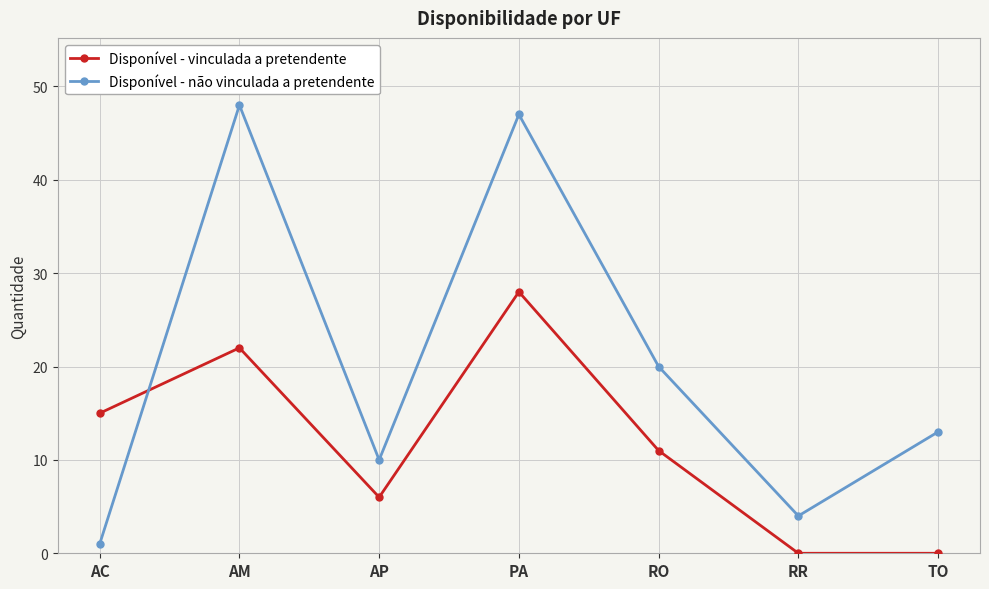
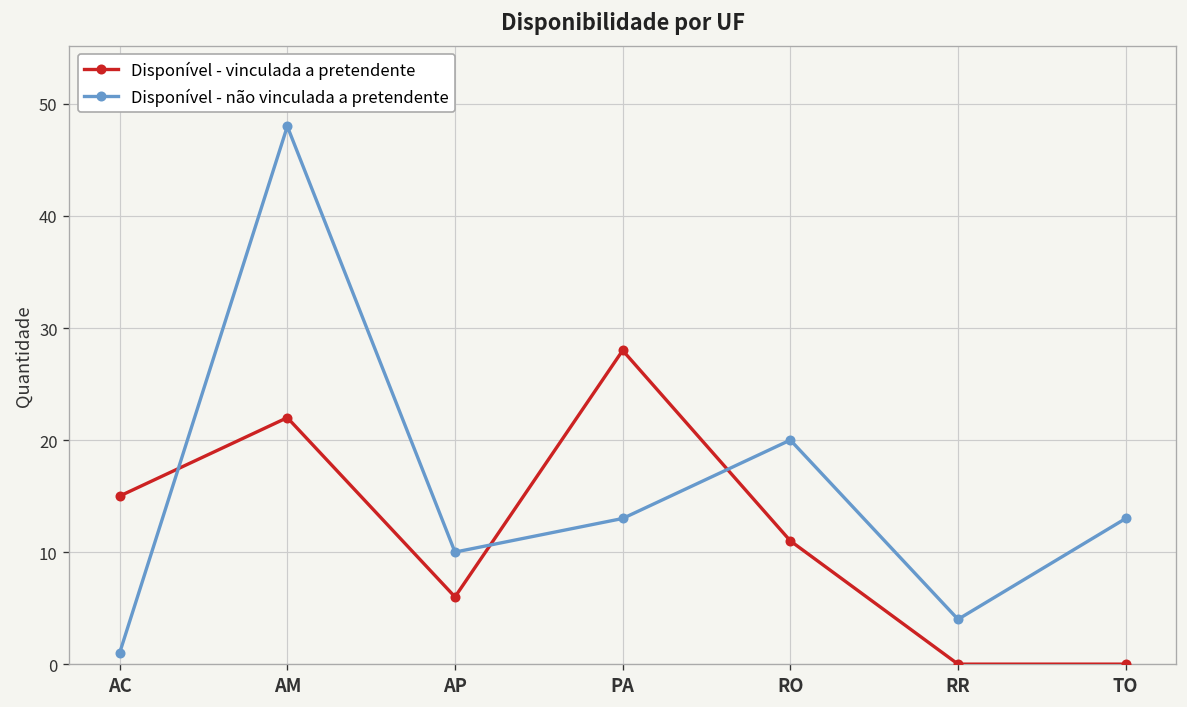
Disponível - não vinculada a pretendente, PA: 47 -> 13
